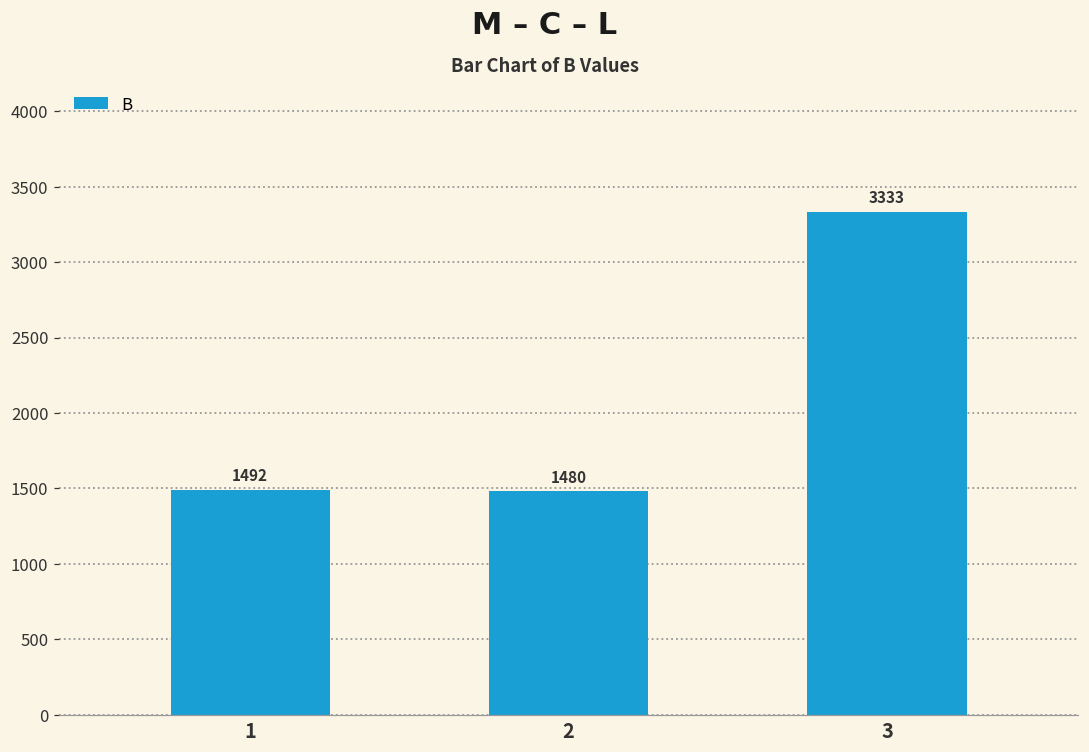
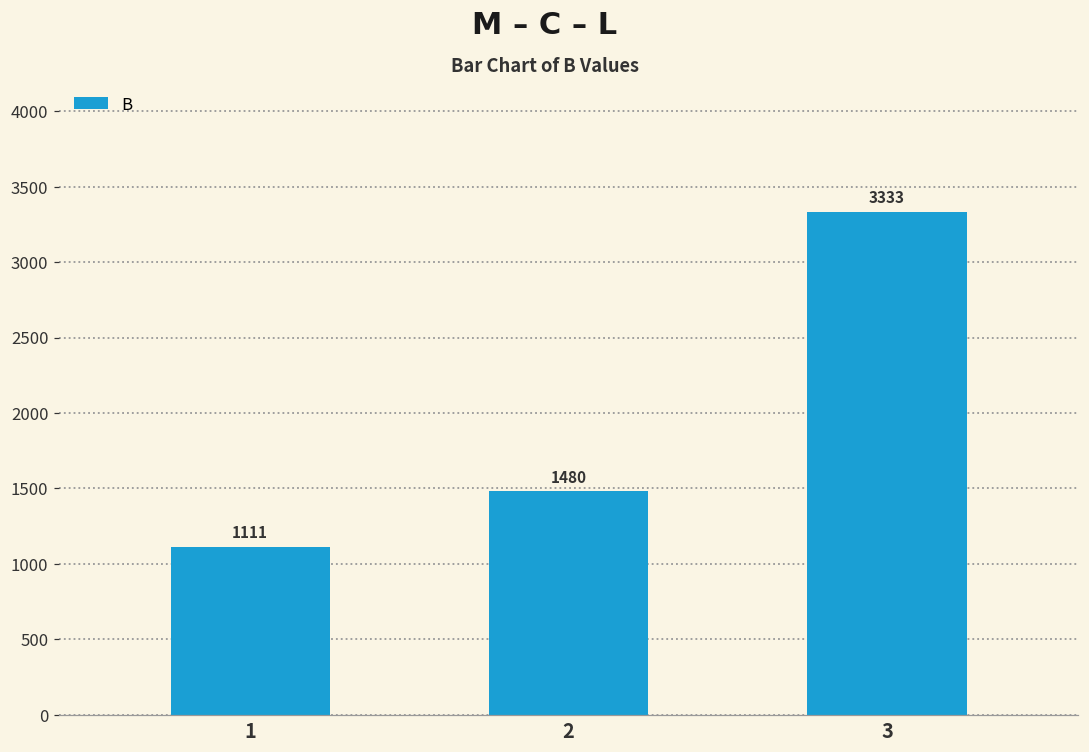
1: 1492 -> 1111
